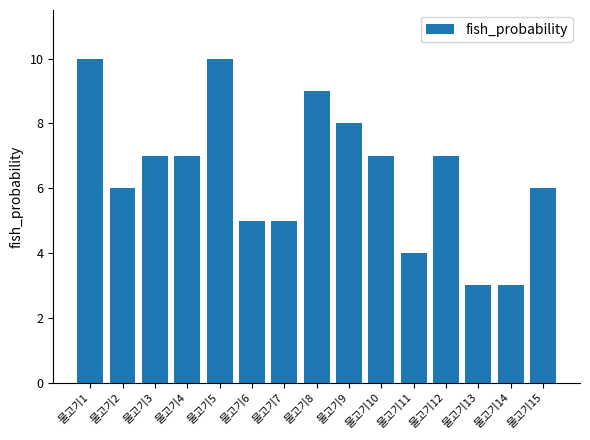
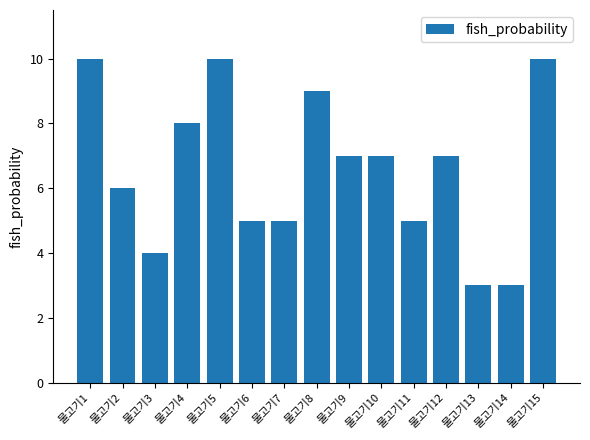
물고기3: 7 -> 4
물고기4: 7 -> 8
물고기9: 8 -> 7
물고기11: 4 -> 5
물고기15: 6 -> 10
